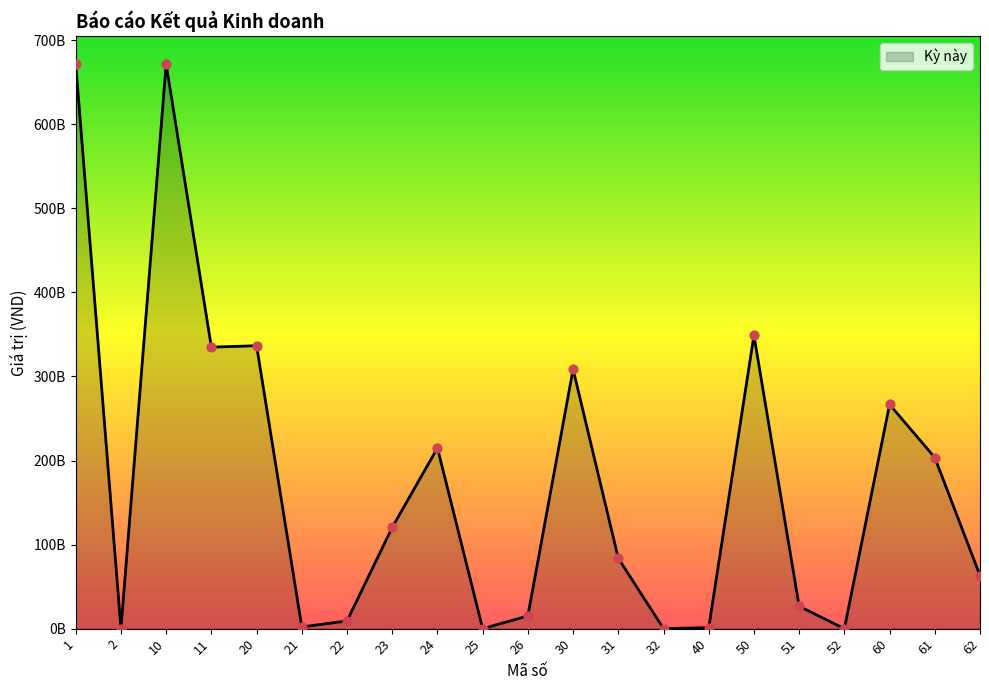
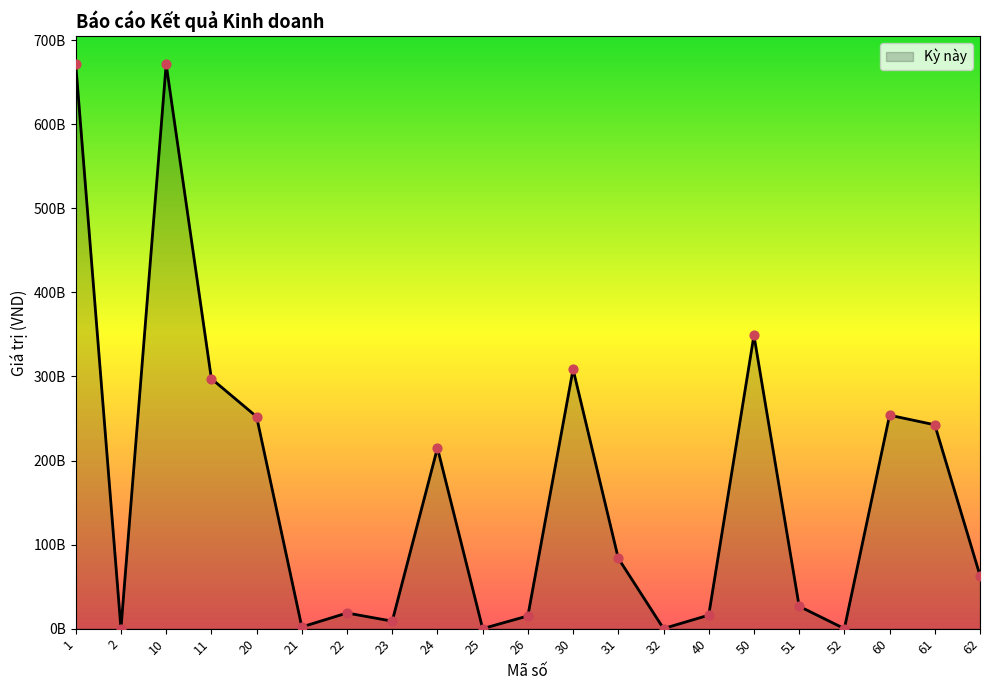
11: 330000000000 -> 300000000000
20: 340000000000 -> 250000000000
22: 10000000000 -> 20000000000
23: 120000000000 -> 10000000000
40: 0 -> 20000000000
60: 270000000000 -> 250000000000
61: 200000000000 -> 240000000000
